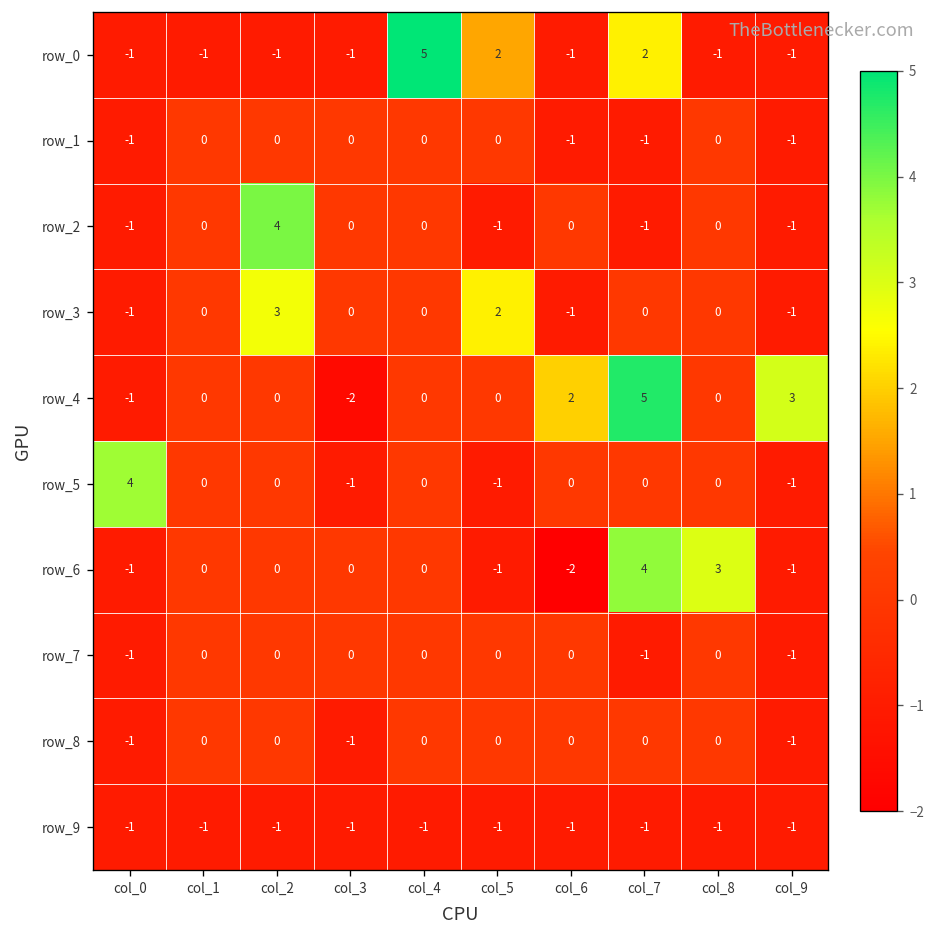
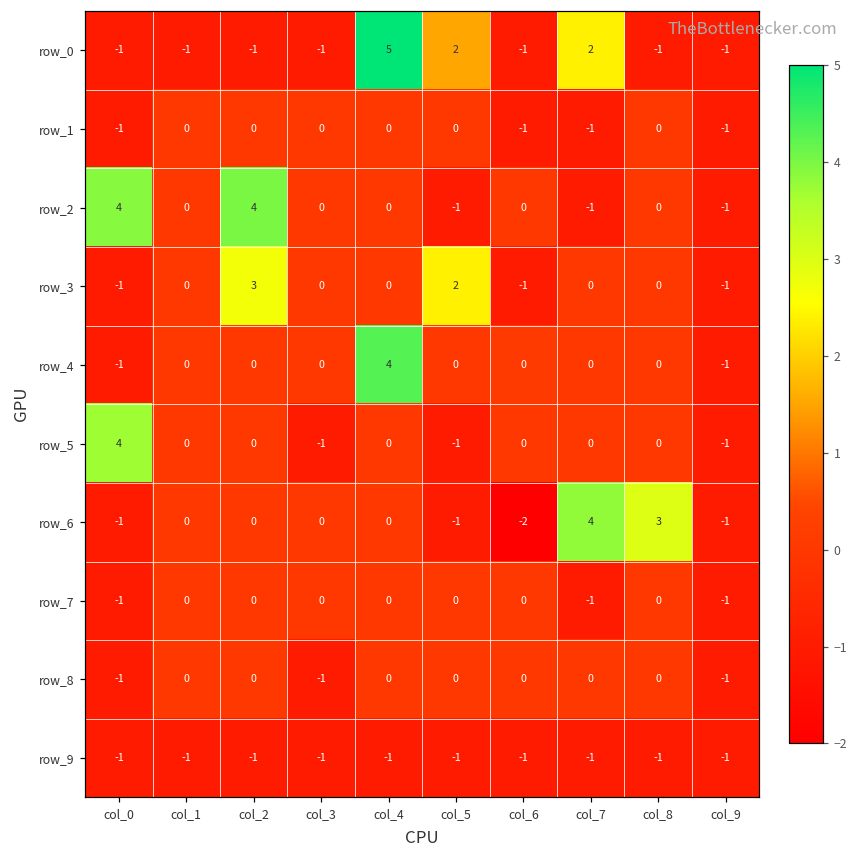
row_2, col_0: -1 -> 4
row_4, col_3: -2 -> 0
row_4, col_4: 0 -> 4
row_4, col_6: 2 -> 0
row_4, col_7: 5 -> 0
row_4, col_9: 3 -> -1
